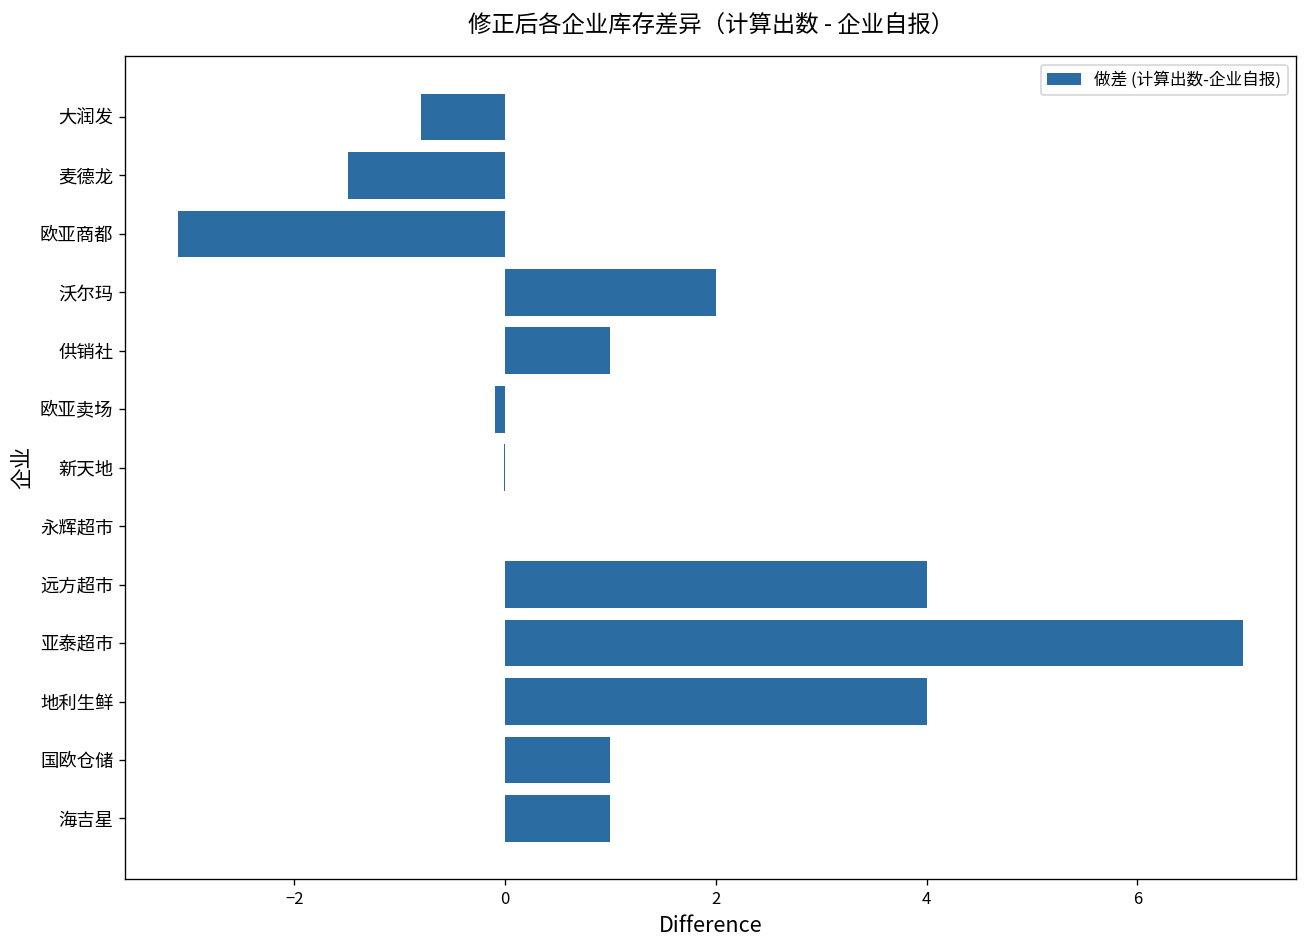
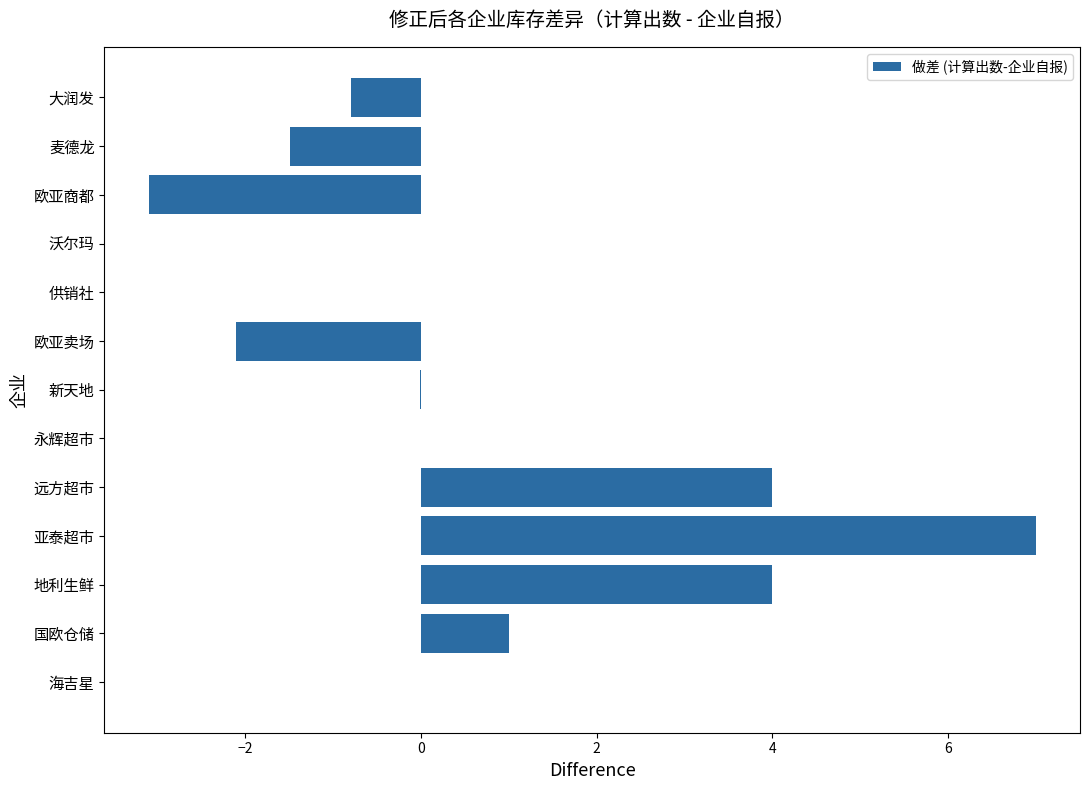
沃尔玛: 2 -> 0
供销社: 1 -> 0
欧亚卖场: -0.1 -> -2.1
海吉星: 1 -> 0
